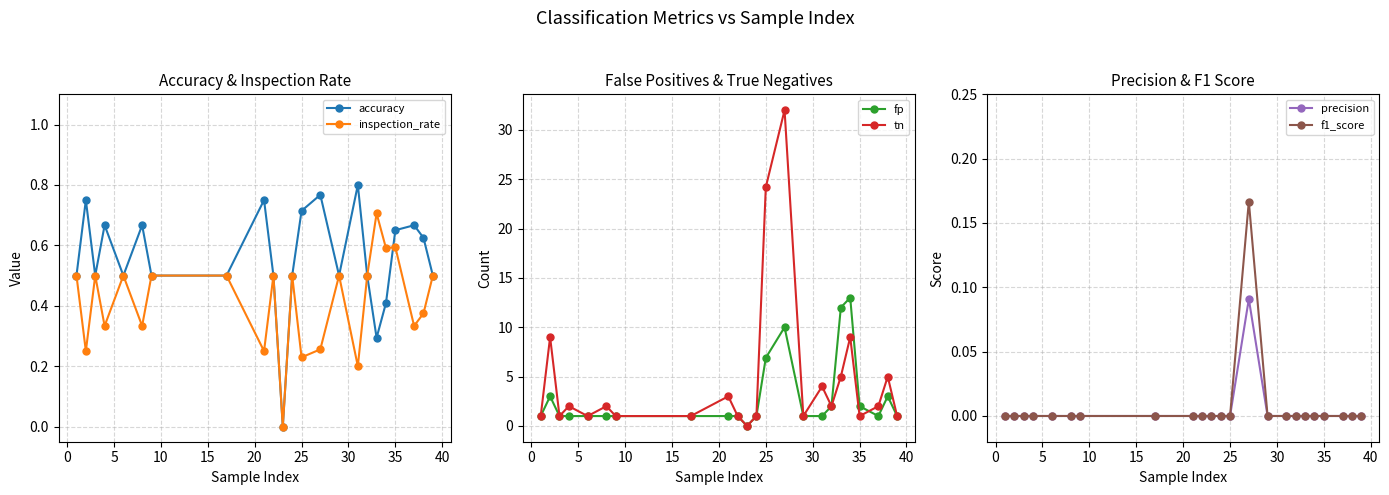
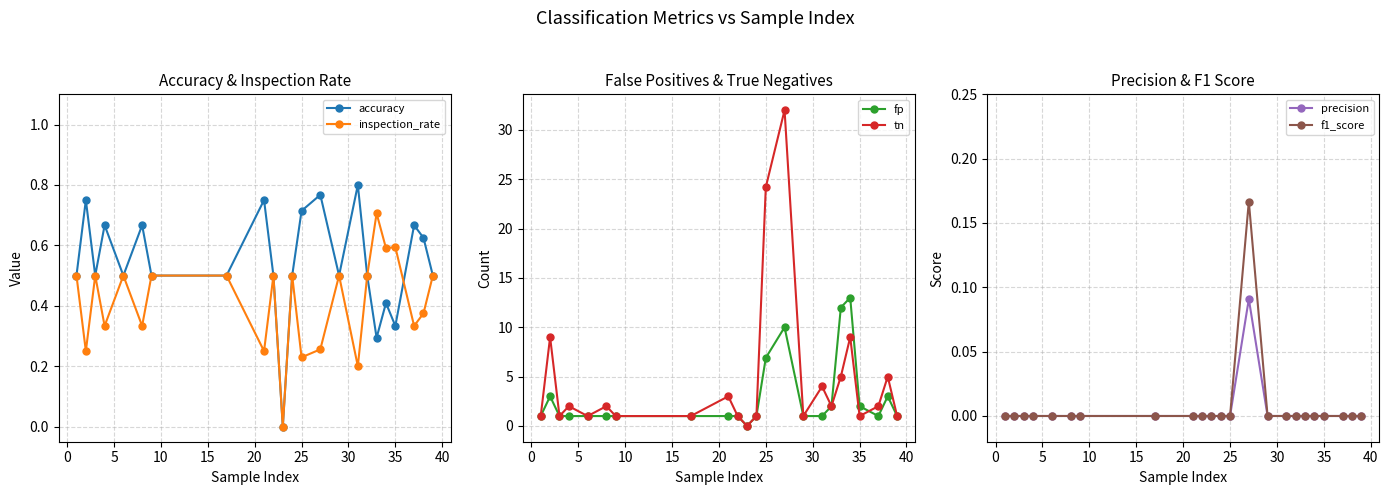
Accuracy & Inspection Rate, accuracy, 35: 0.65 -> 0.33
